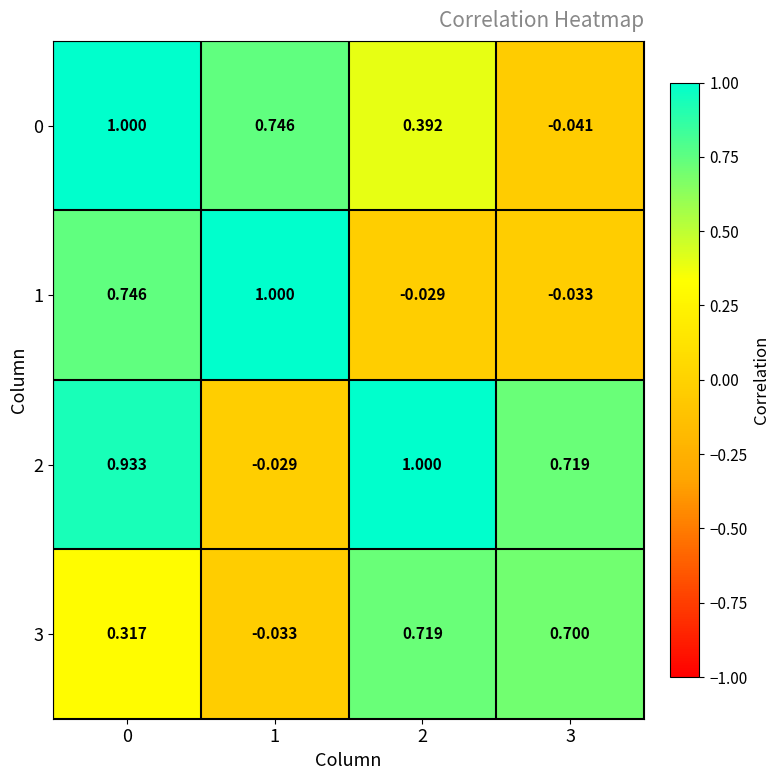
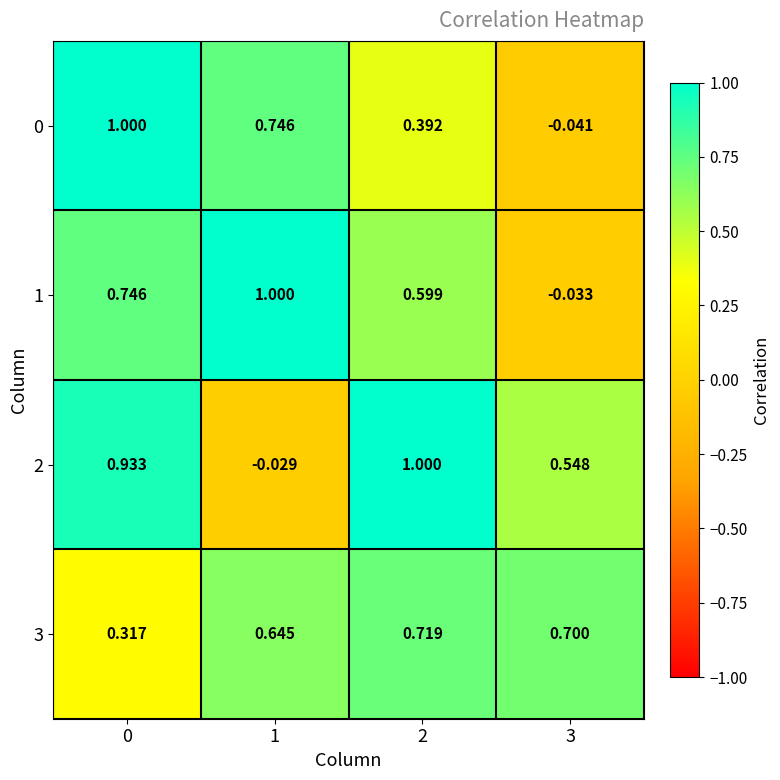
1, 2: -0.029 -> 0.599
2, 3: 0.719 -> 0.548
3, 1: -0.033 -> 0.645
